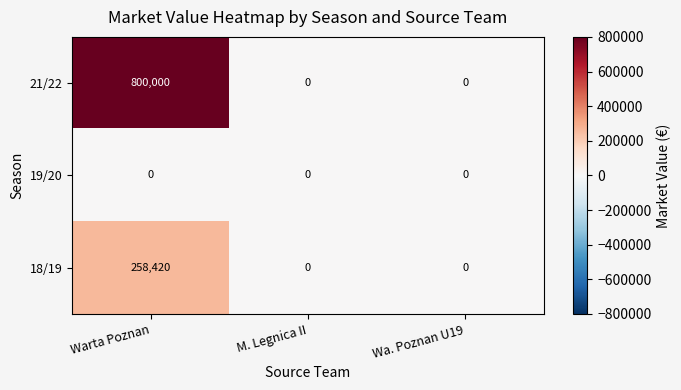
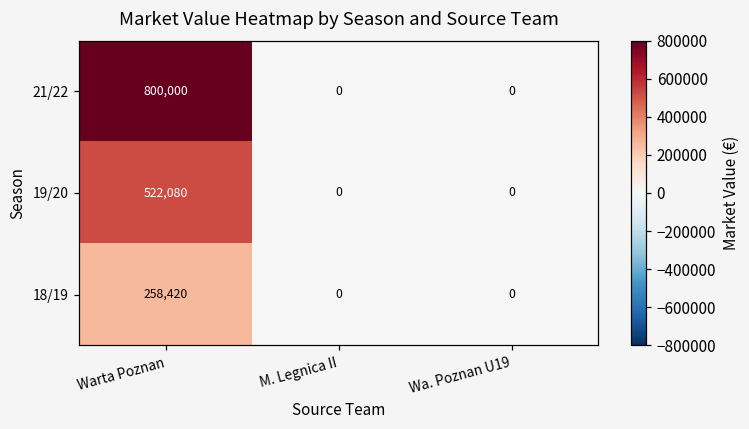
19/20, Warta Poznan: 0 -> 522,080
